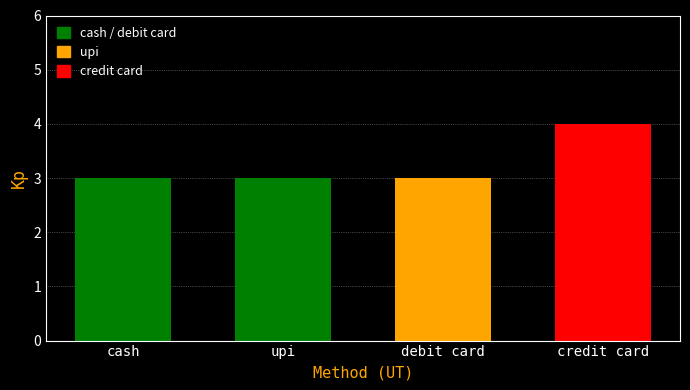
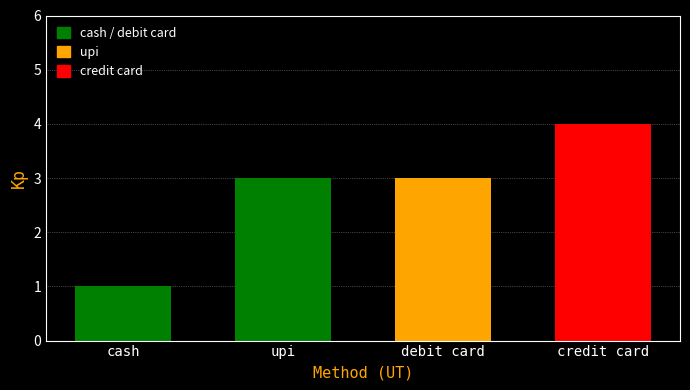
cash: 3 -> 1
